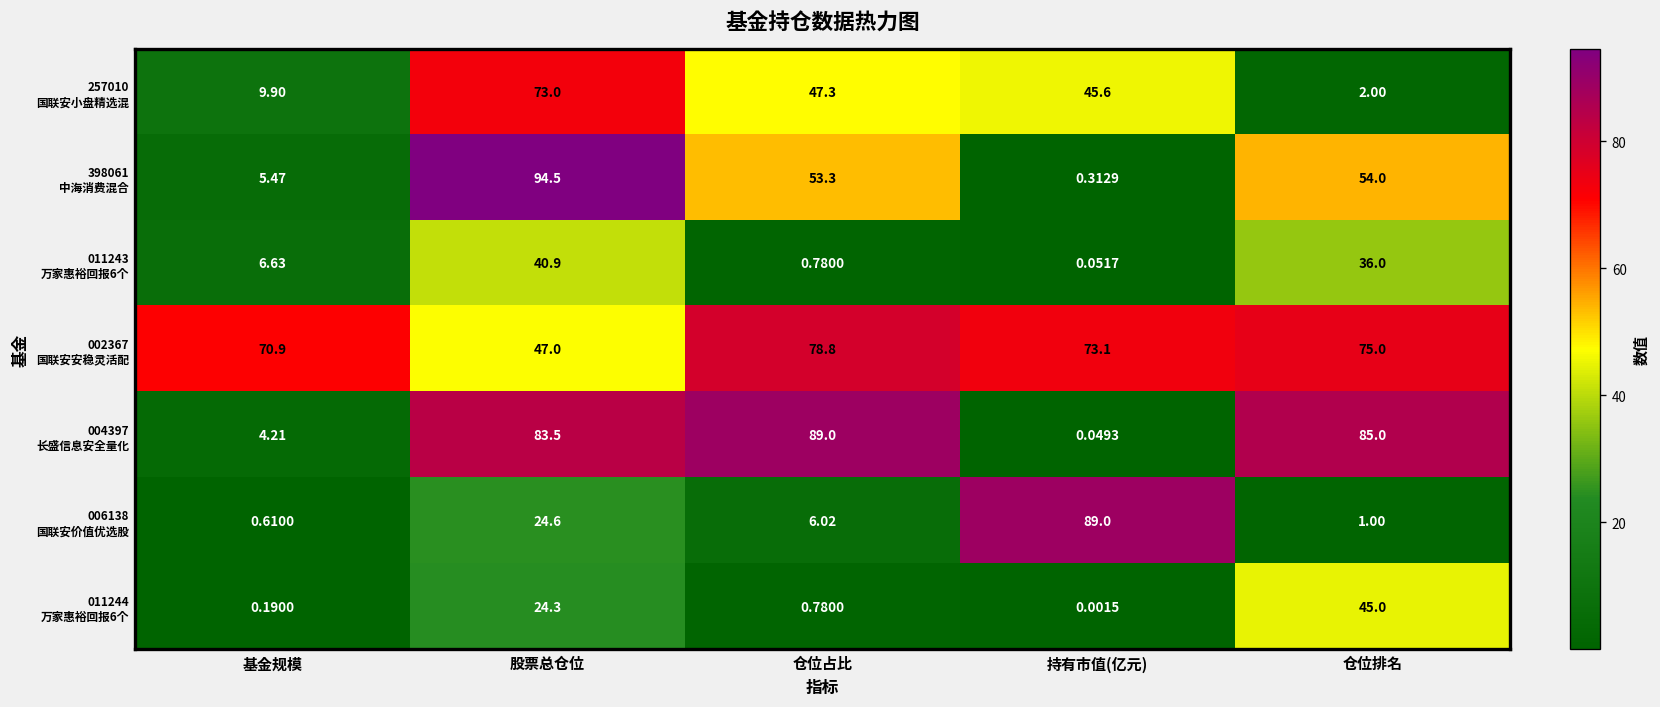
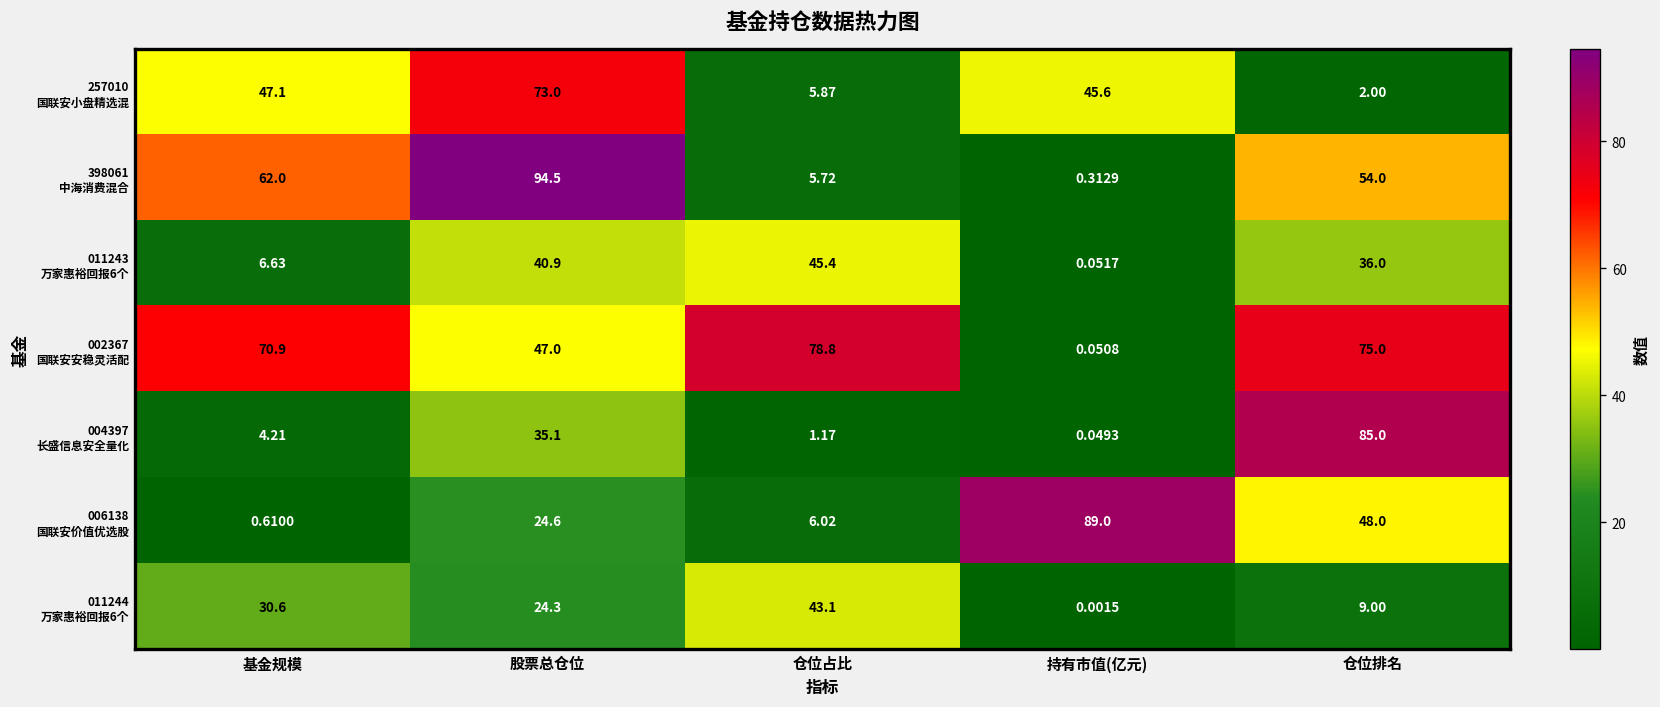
257010 国联安小盘精选混, 基金规模: 9.90 -> 47.1
257010 国联安小盘精选混, 仓位占比: 47.3 -> 5.87
398061 中海消费混合, 基金规模: 5.47 -> 62.0
398061 中海消费混合, 仓位占比: 53.3 -> 5.72
011243 万家惠裕回报6个, 仓位占比: 0.7800 -> 45.4
002367 国联安安稳灵活配, 持有市值(亿元): 73.1 -> 0.0508
004397 长盛信息安全量化, 股票总仓位: 83.5 -> 35.1
004397 长盛信息安全量化, 仓位占比: 89.0 -> 1.17
006138 国联安价值优选股, 仓位排名: 1.00 -> 48.0
011244 万家惠裕回报6个, 基金规模: 0.1900 -> 30.6
011244 万家惠裕回报6个, 仓位占比: 0.7800 -> 43.1
011244 万家惠裕回报6个, 仓位排名: 45.0 -> 9.00
